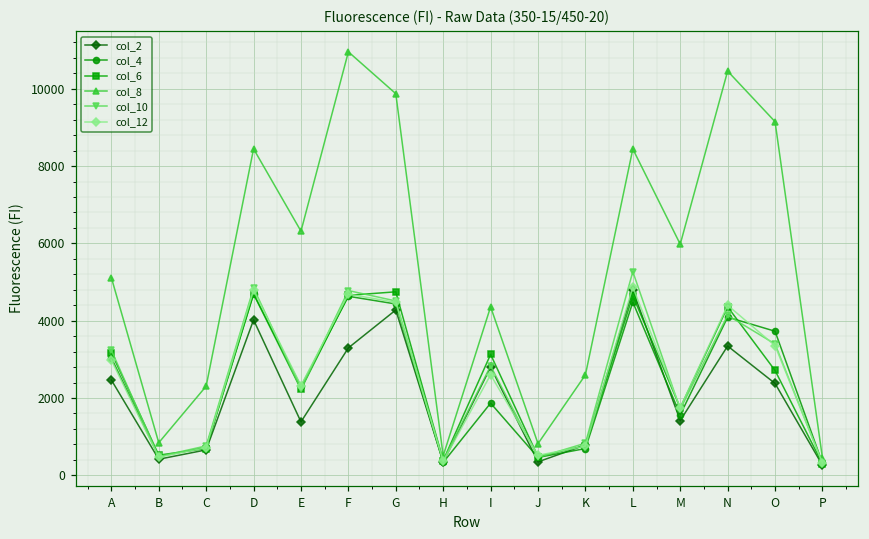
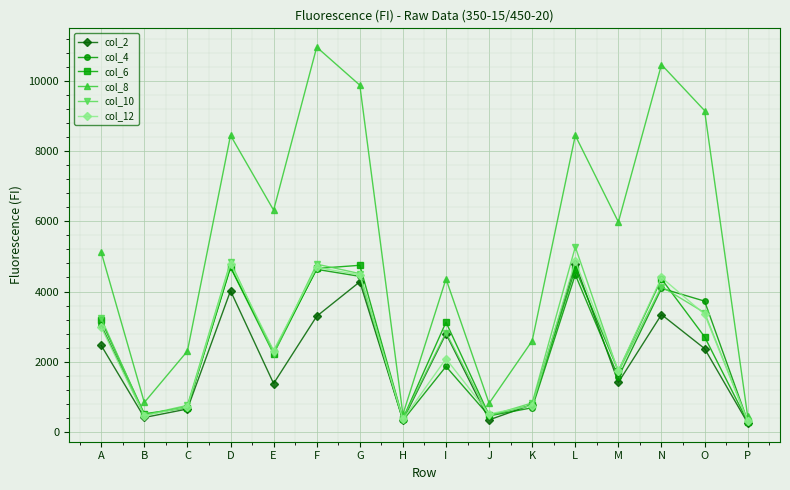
col_12, I: 2600 -> 2100
